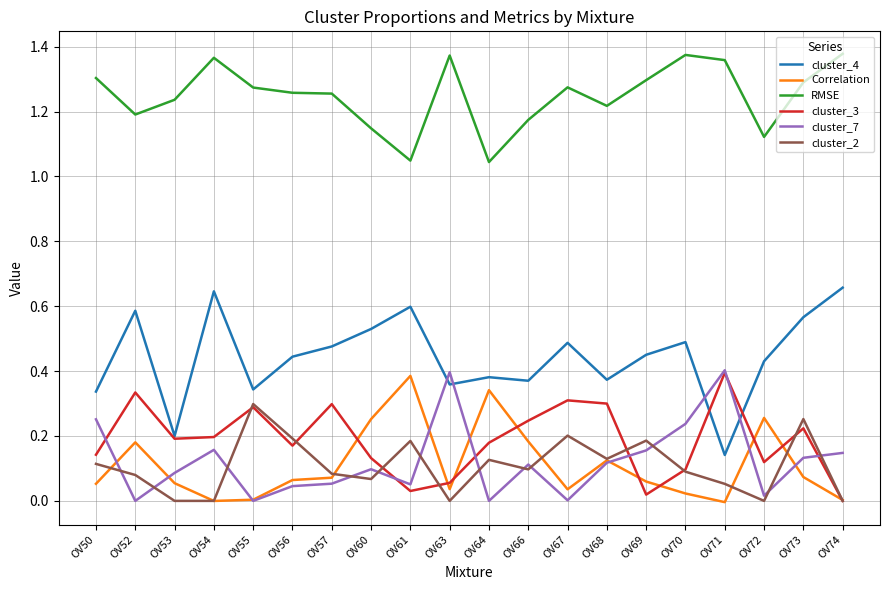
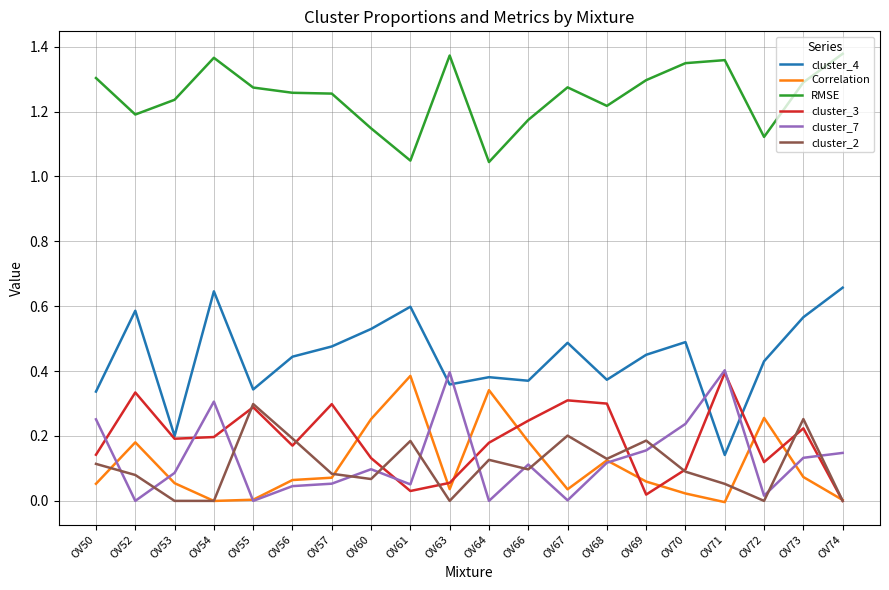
cluster_7, OV54: 0.16 -> 0.31
RMSE, OV70: 1.37 -> 1.35
